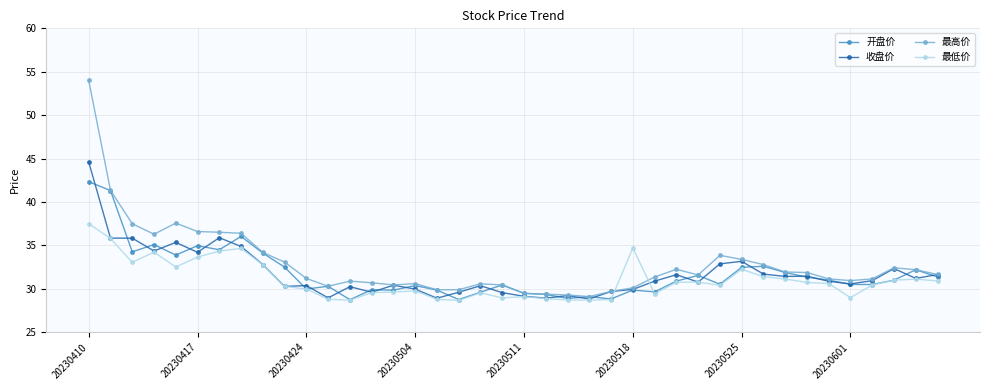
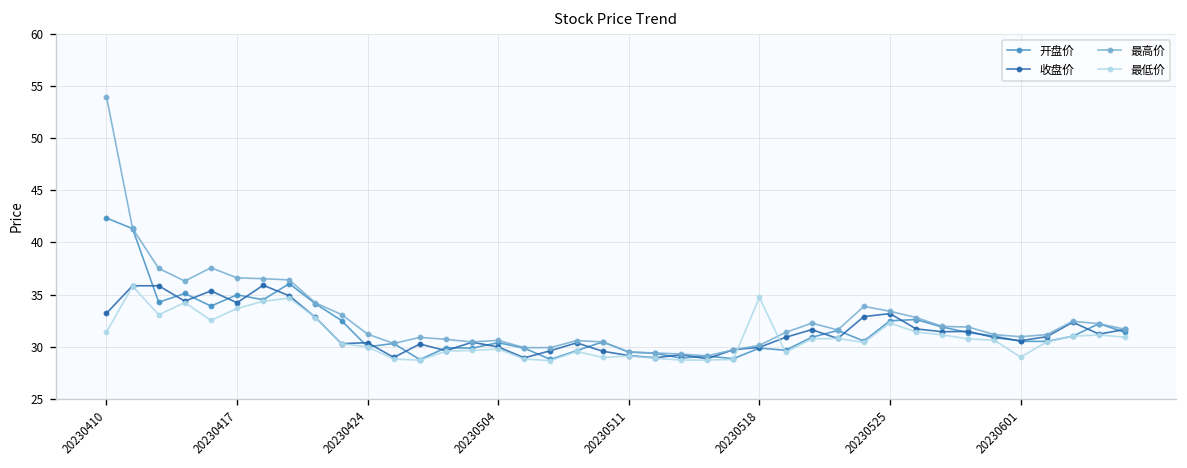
收盘价, 20230410: 45 -> 33
最低价, 20230410: 38 -> 31
